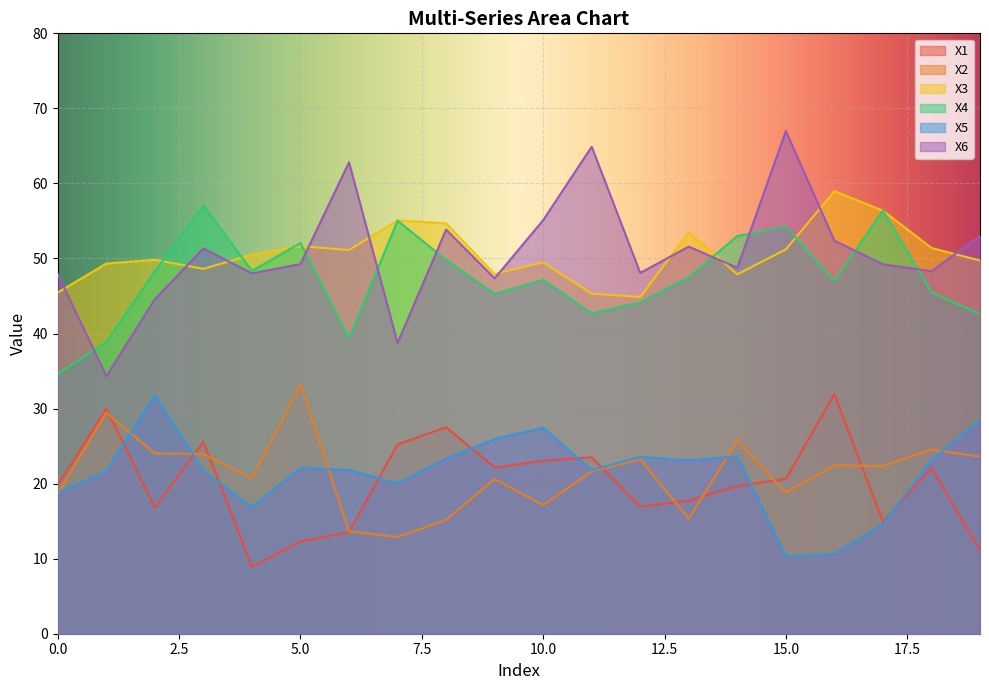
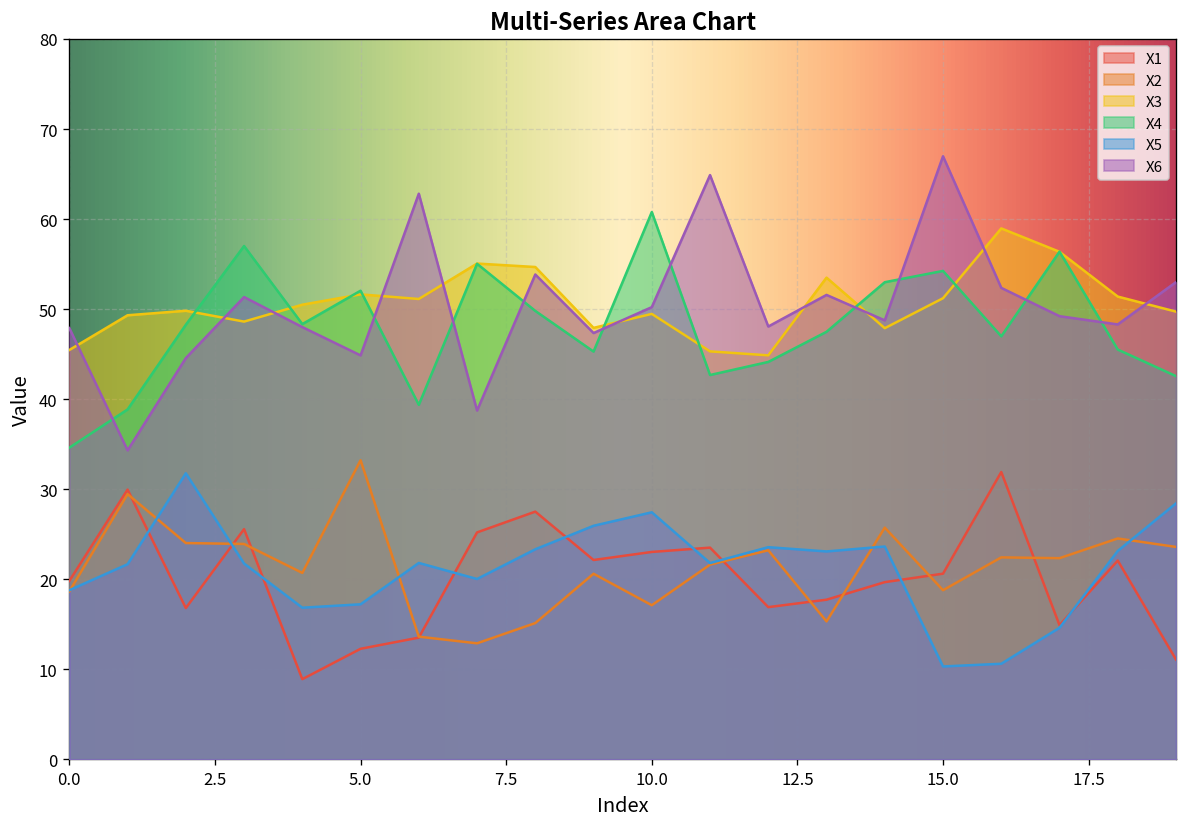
X5, 5.0: 22 -> 17
X6, 5.0: 49 -> 45
X4, 10.0: 47 -> 61
X6, 10.0: 55 -> 50
